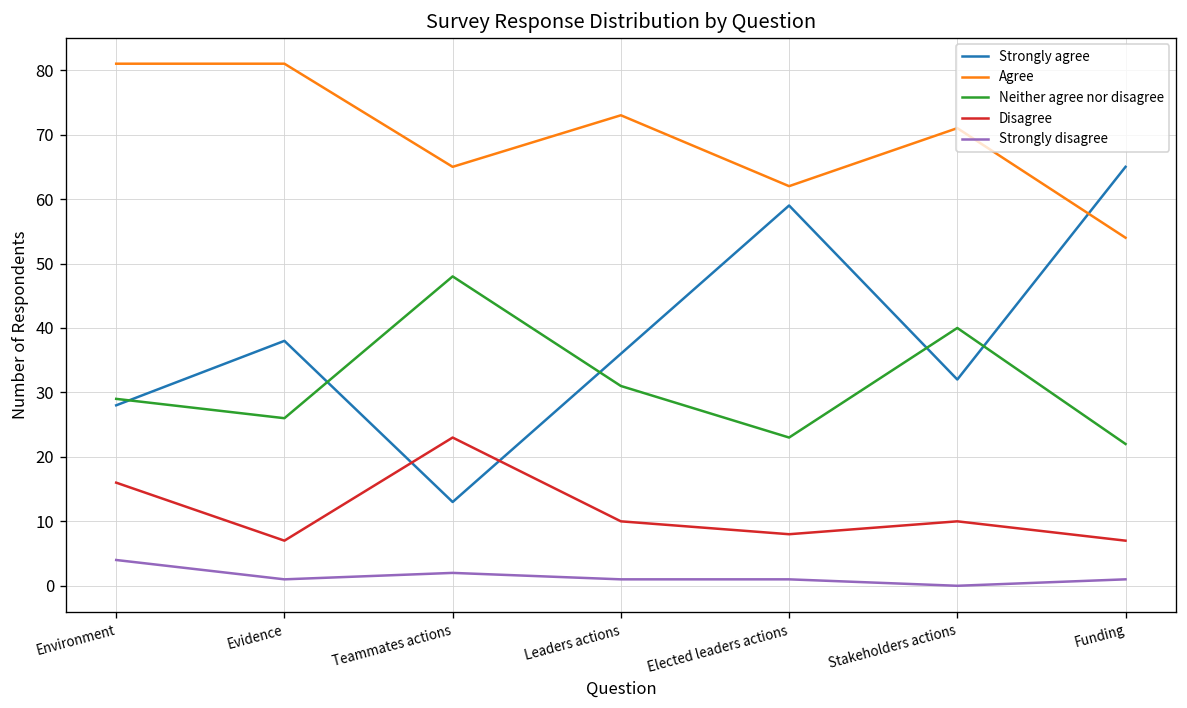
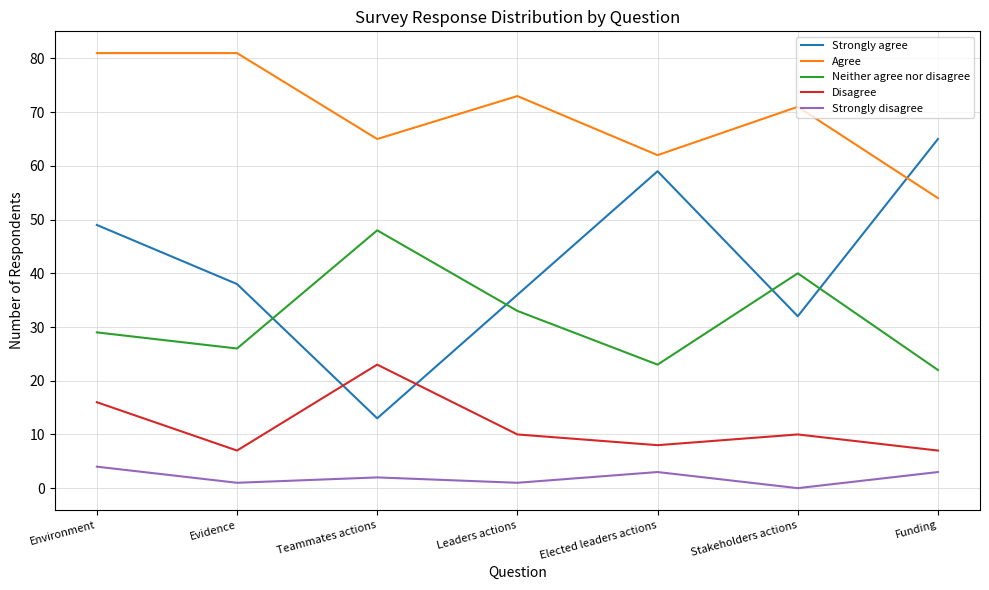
Strongly agree, Environment: 28 -> 49
Neither agree nor disagree, Leaders actions: 31 -> 33
Strongly disagree, Elected leaders actions: 1 -> 3
Strongly disagree, Funding: 1 -> 3
